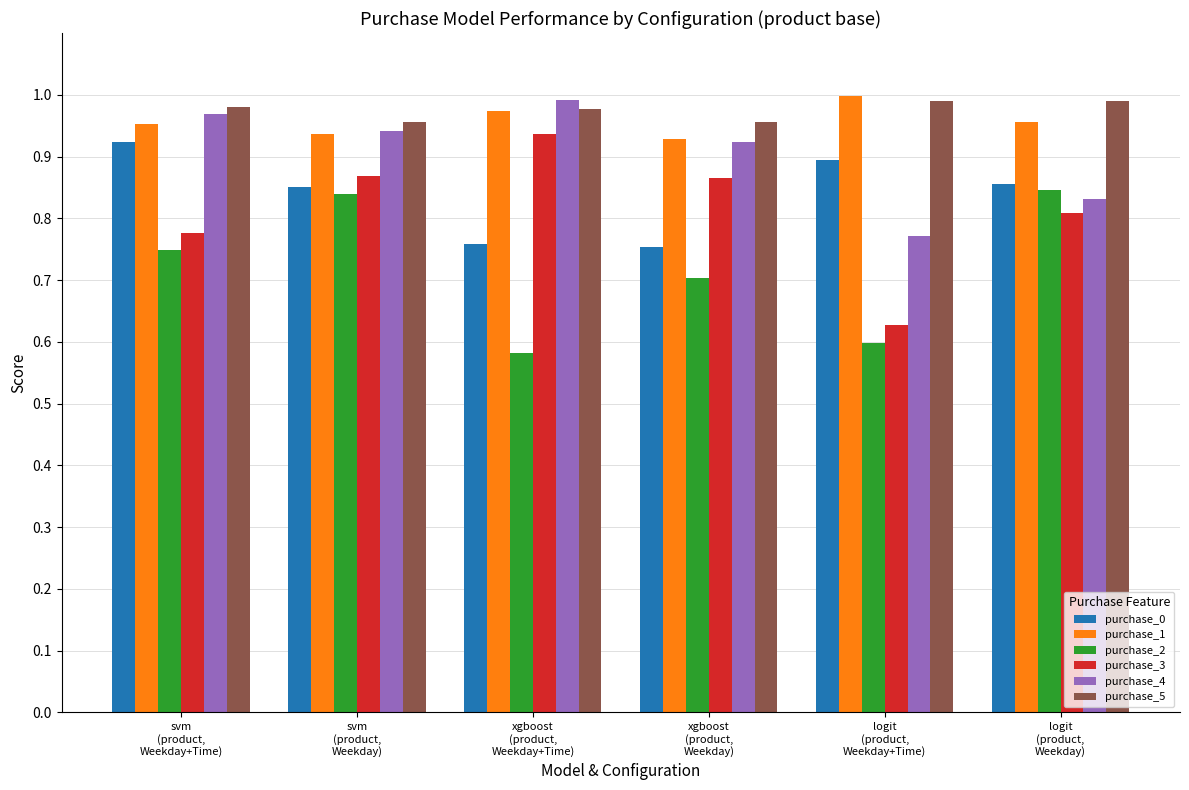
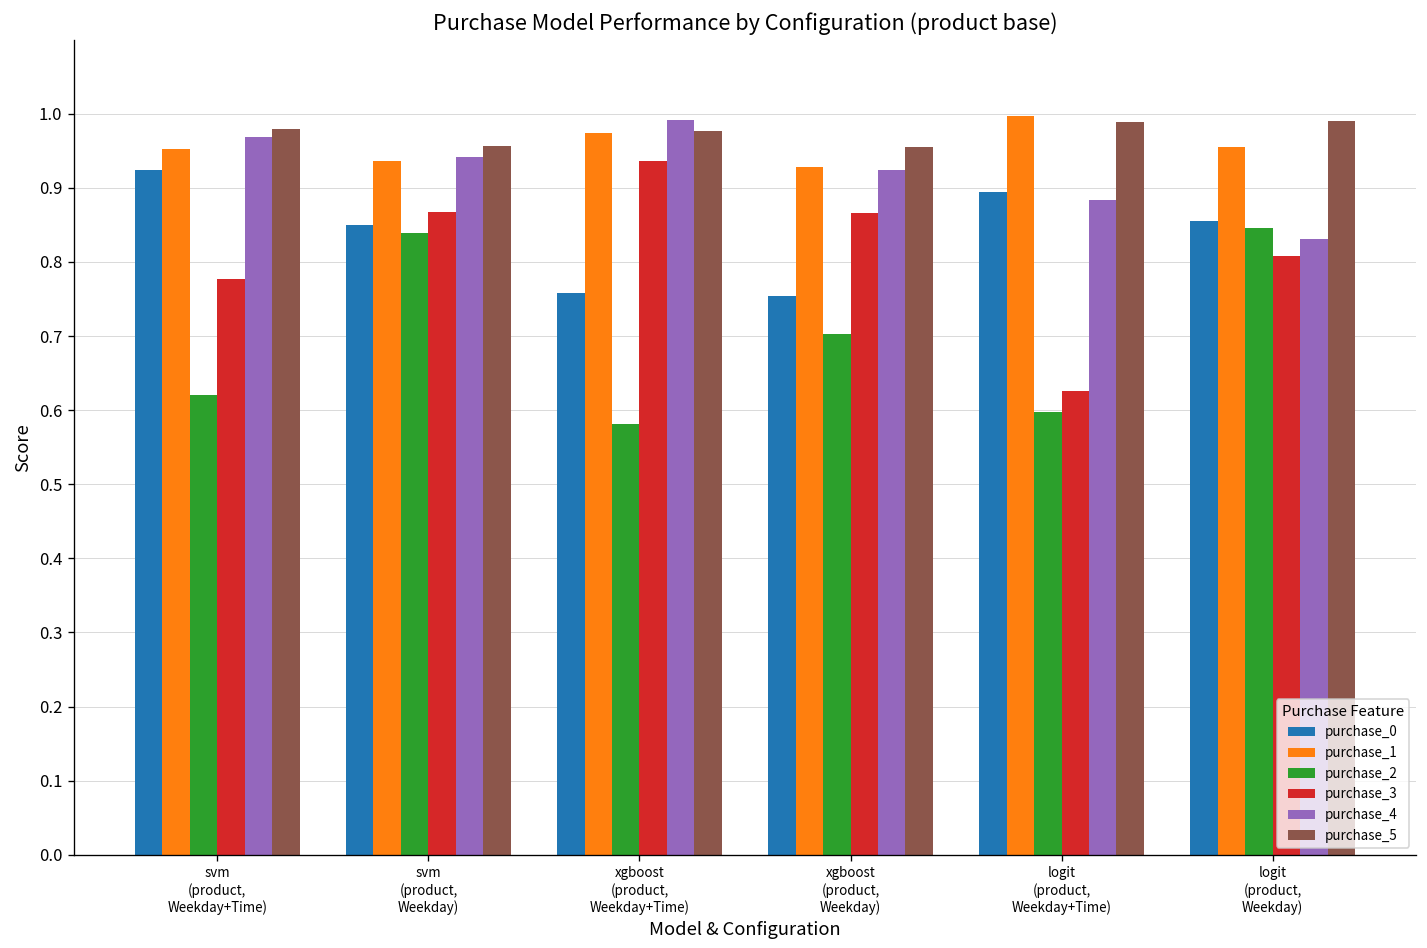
purchase_2, svm (product, Weekday+Time): 0.75 -> 0.62
purchase_4, logit (product, Weekday+Time): 0.77 -> 0.88
